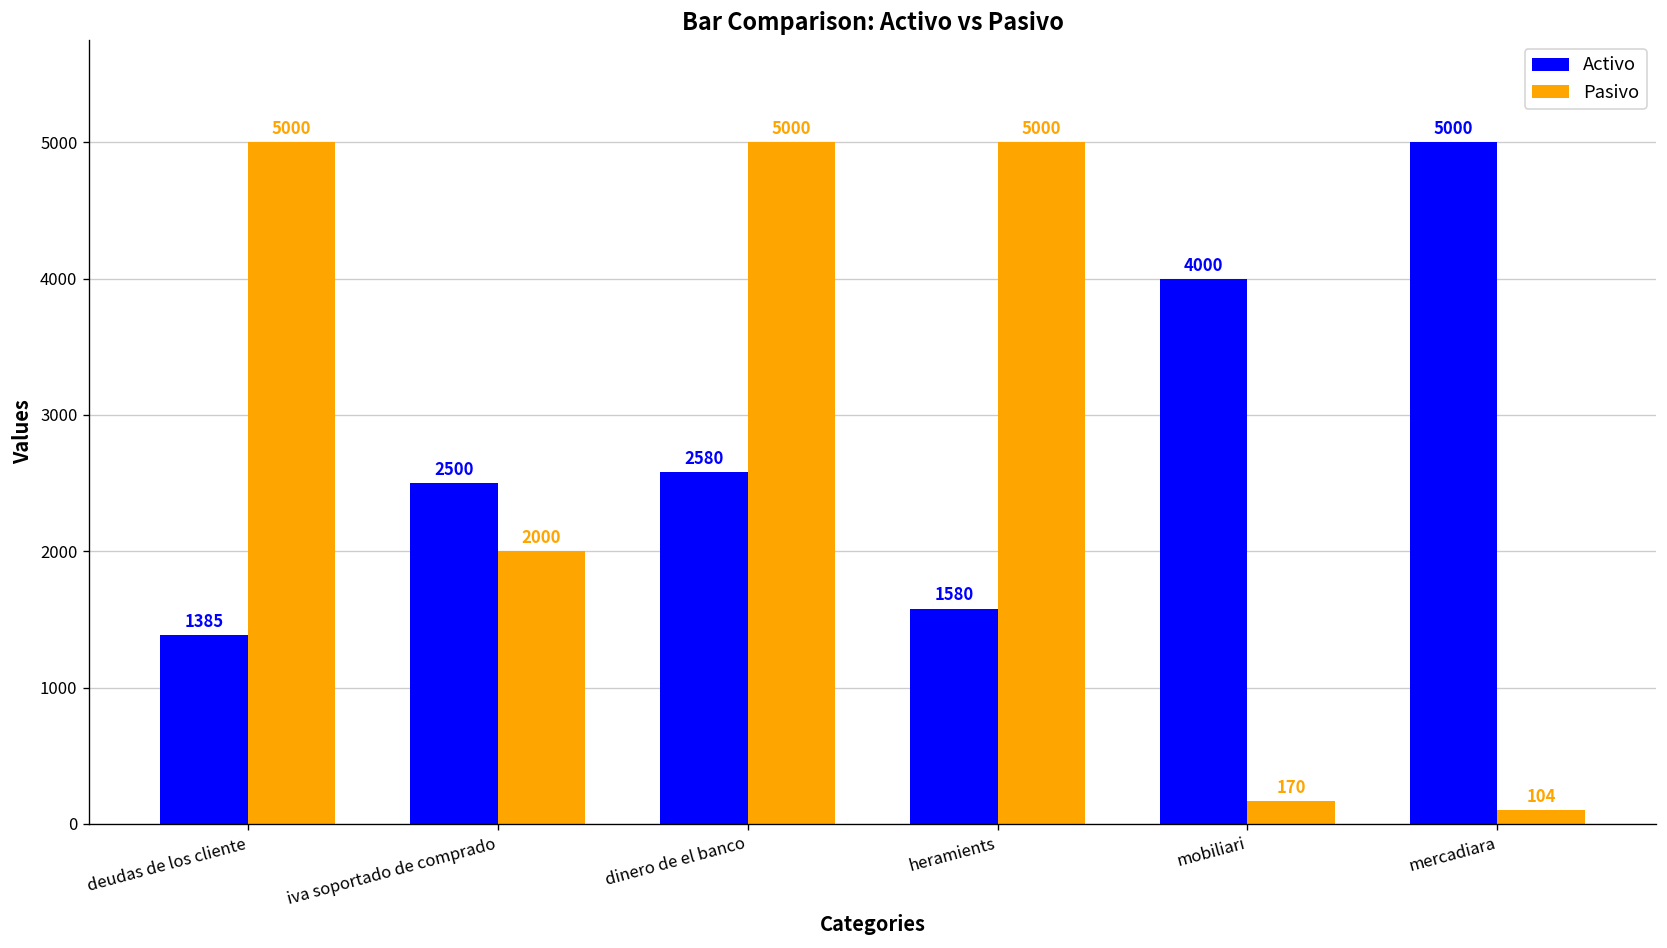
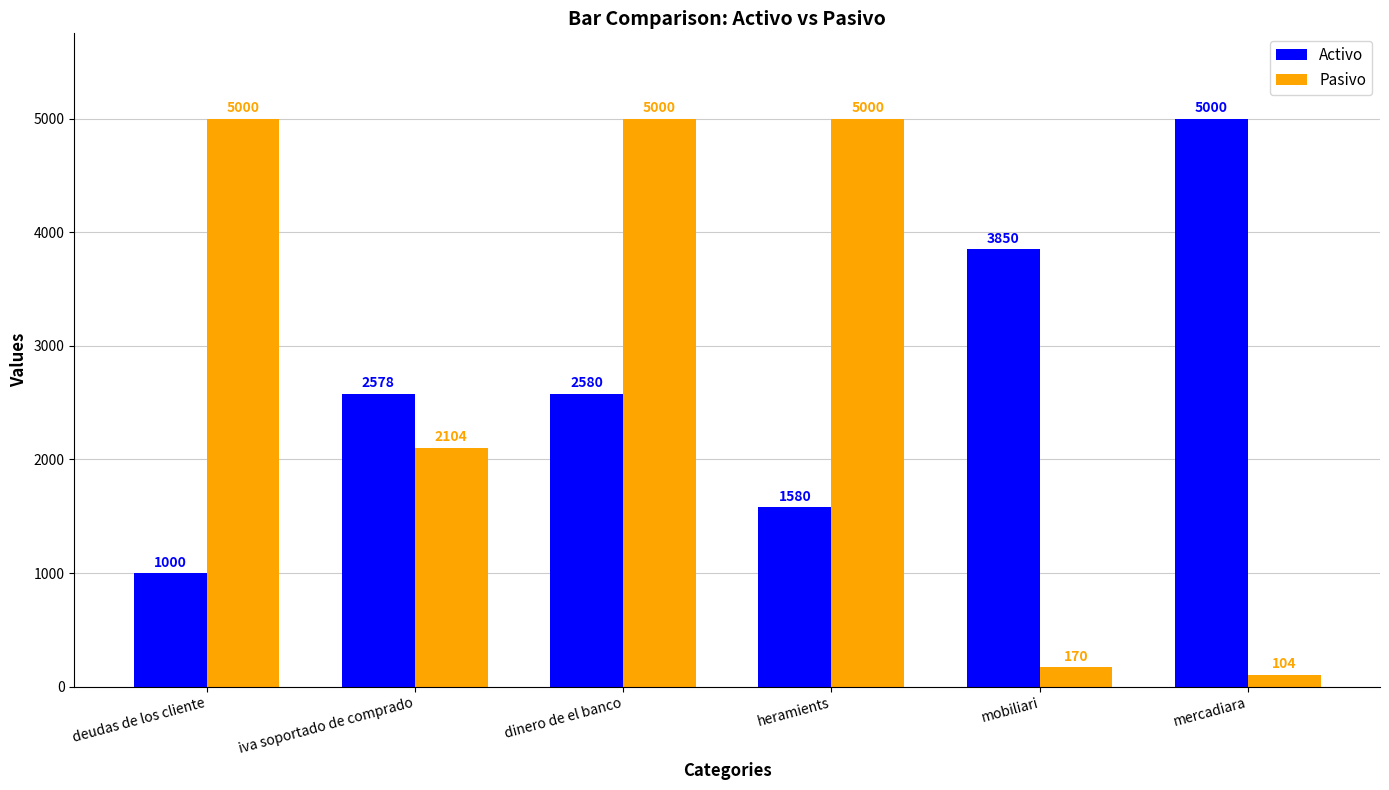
Activo, deudas de los cliente: 1385 -> 1000
Activo, iva soportado de comprado: 2500 -> 2578
Pasivo, iva soportado de comprado: 2000 -> 2104
Activo, mobiliari: 4000 -> 3850
